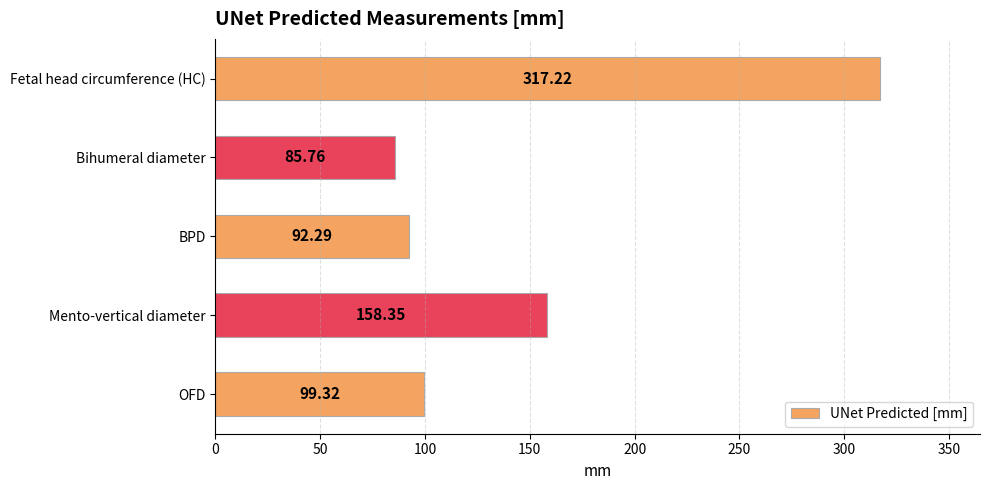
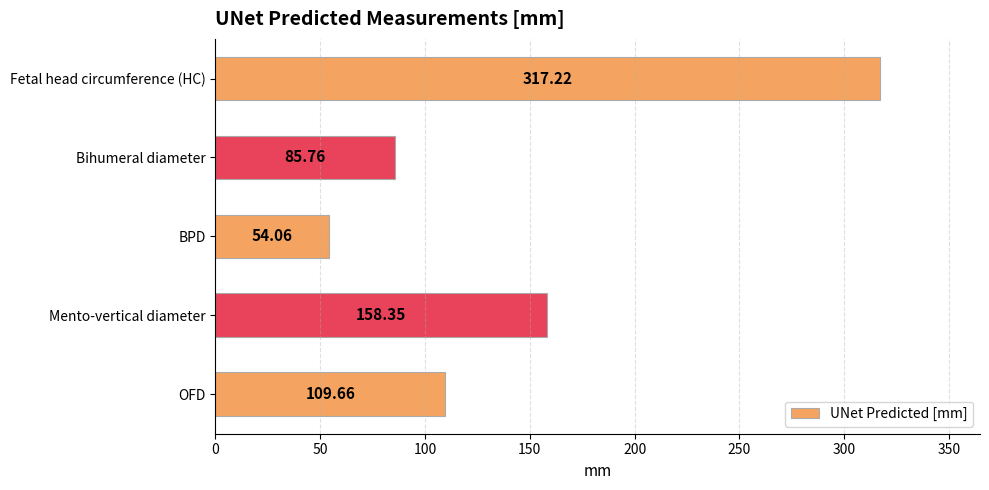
BPD: 92.29 -> 54.06
OFD: 99.32 -> 109.66
